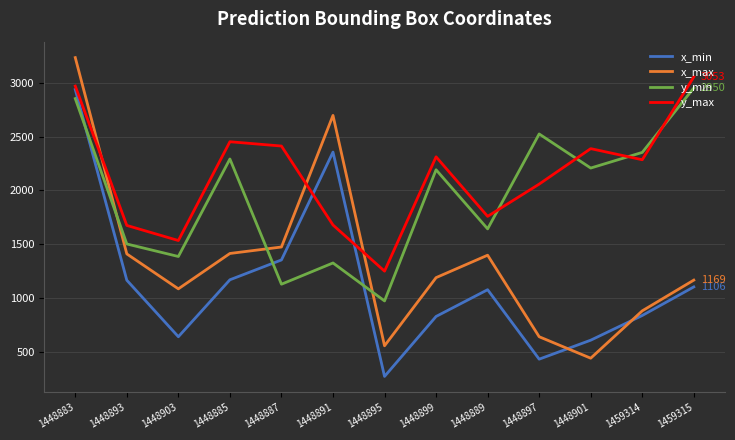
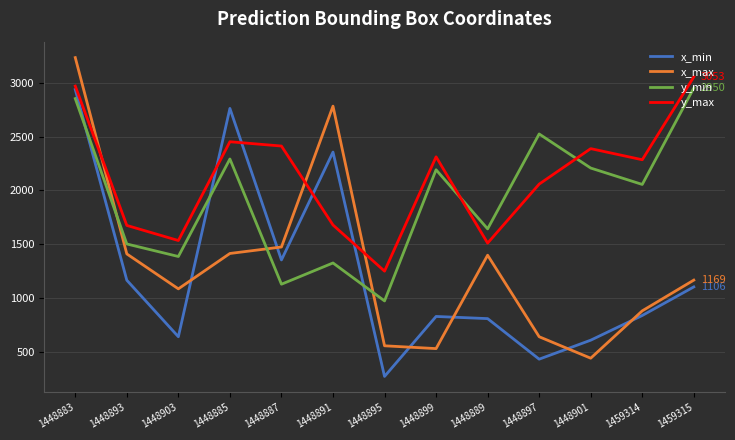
x_min, 1448885: 1170 -> 2760
x_max, 1448891: 2700 -> 2780
x_max, 1448899: 1190 -> 530
x_min, 1448889: 1080 -> 810
y_max, 1448889: 1760 -> 1510
y_min, 1459314: 2350 -> 2060
